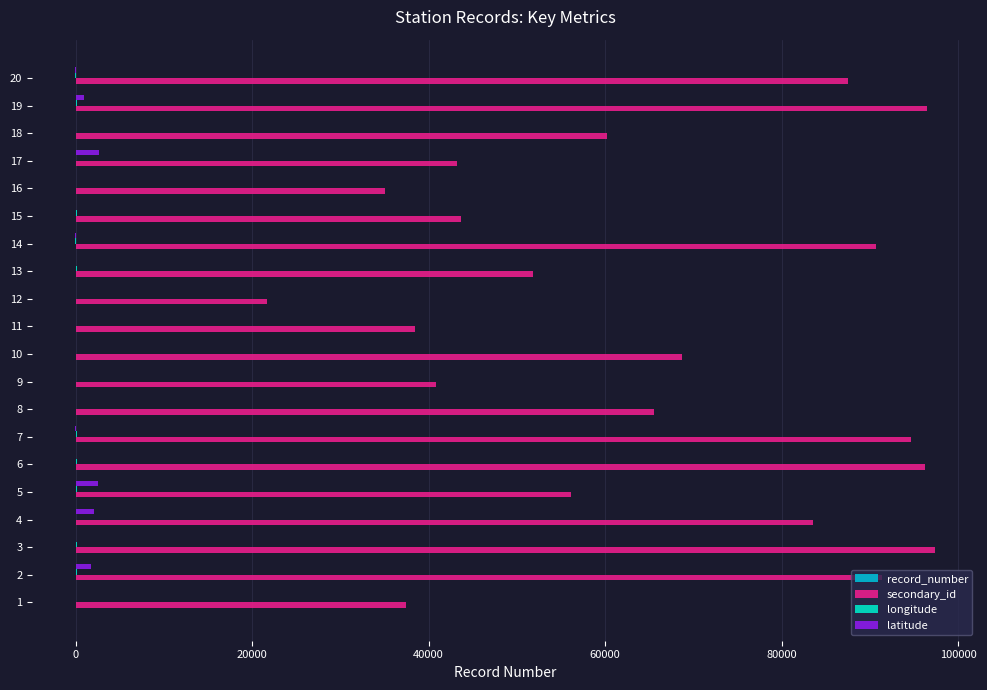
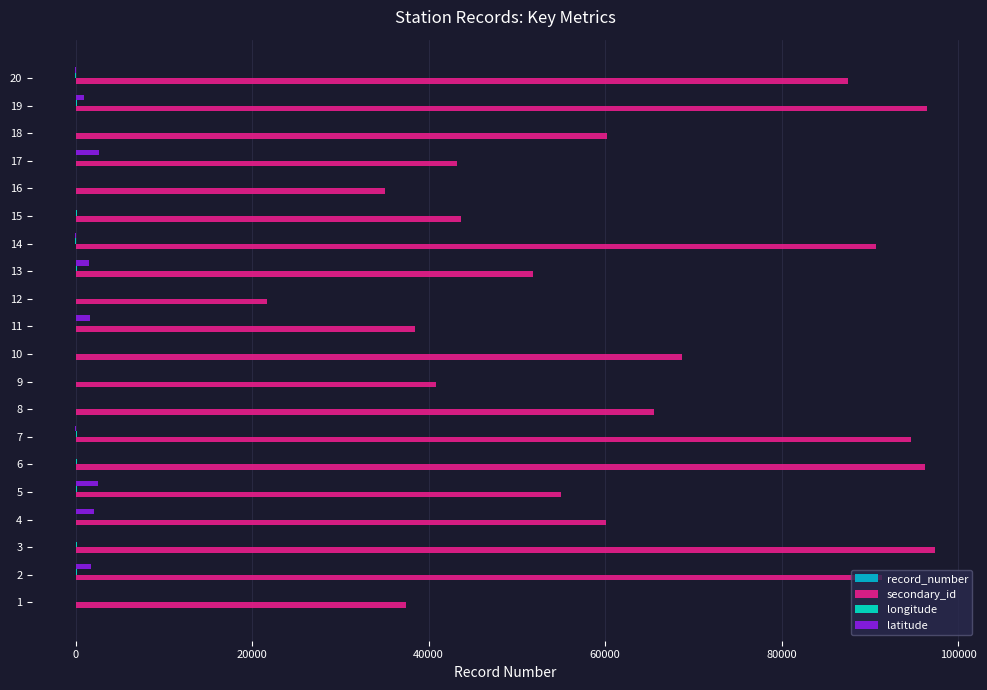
latitude, 13: 0 -> 2000
latitude, 11: 0 -> 2000
secondary_id, 5: 56000 -> 55000
secondary_id, 4: 84000 -> 60000
